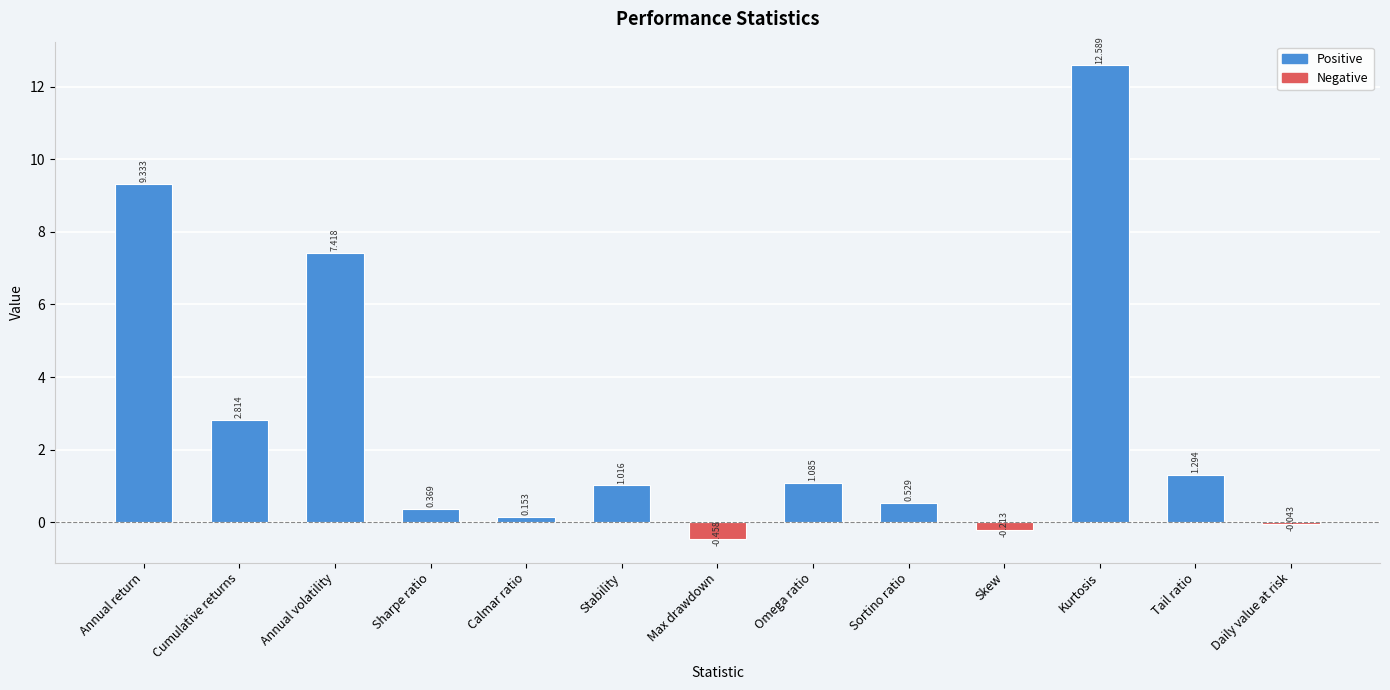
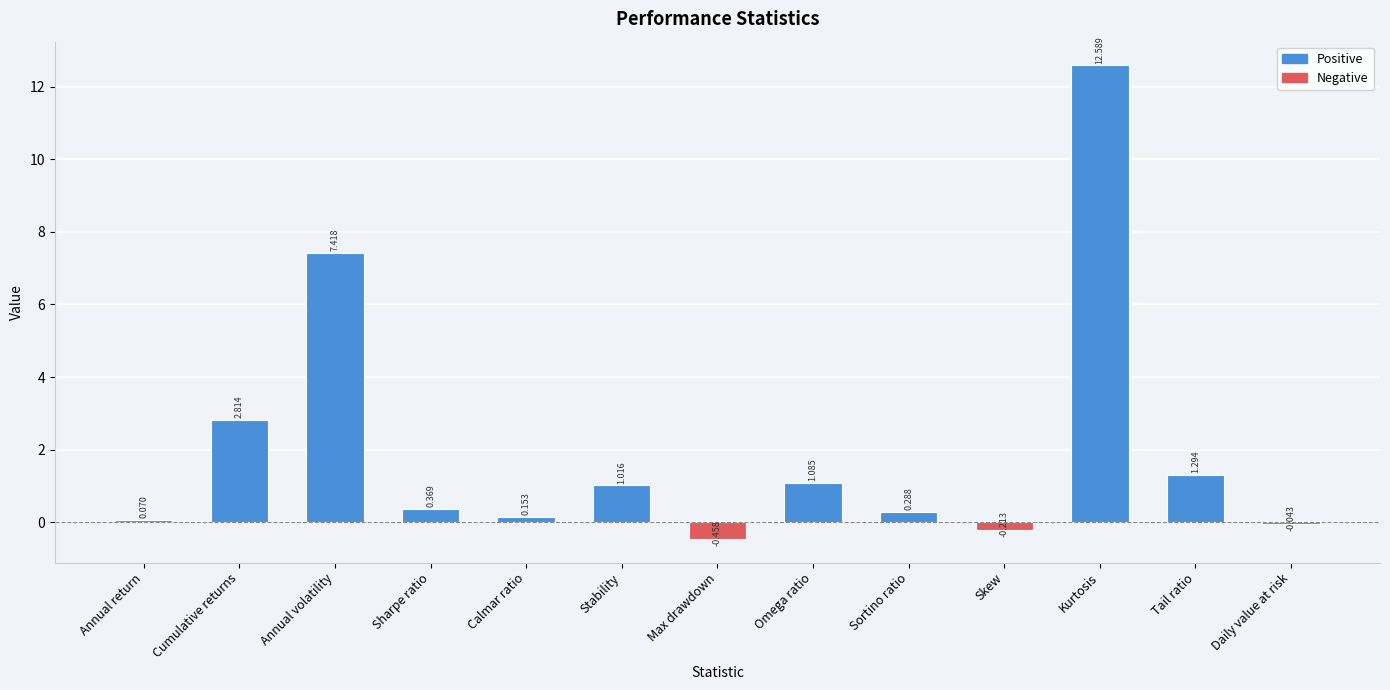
Annual return: 9.333 -> 0.070
Sortino ratio: 0.529 -> 0.288
